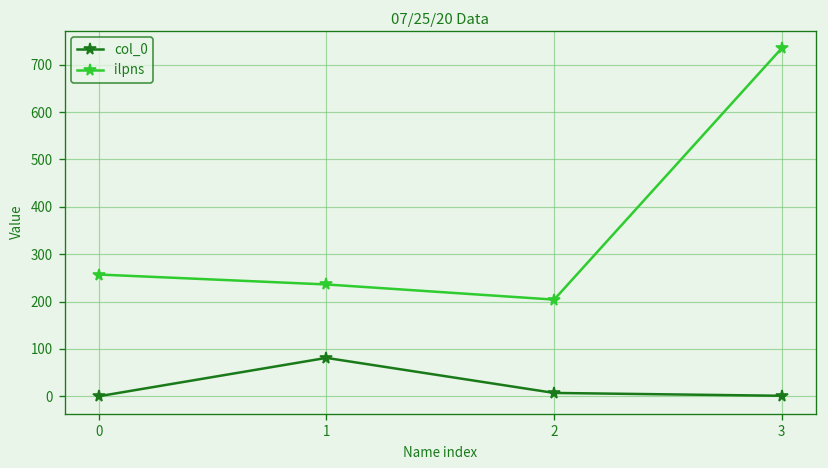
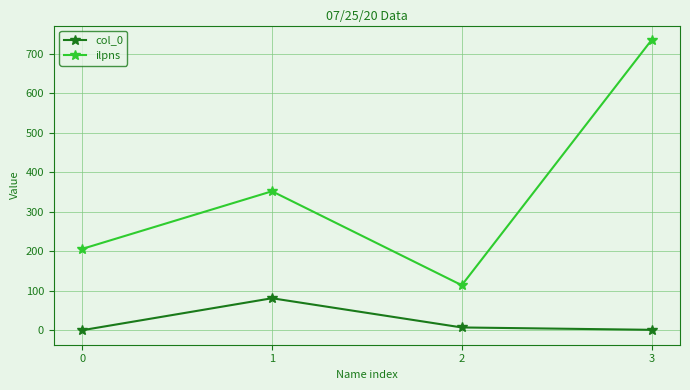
ilpns, 0: 260 -> 210
ilpns, 1: 240 -> 350
ilpns, 2: 200 -> 110
